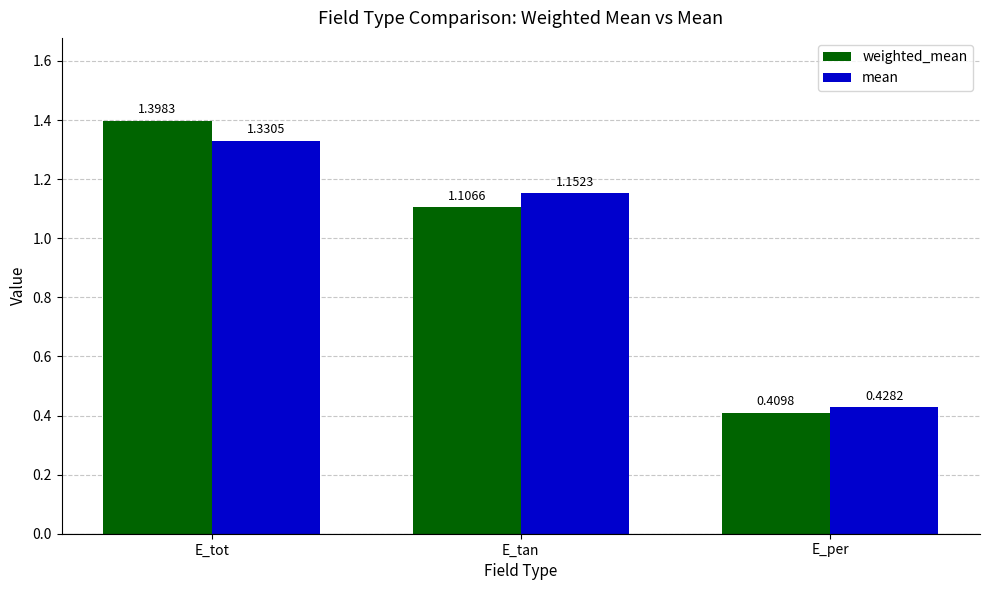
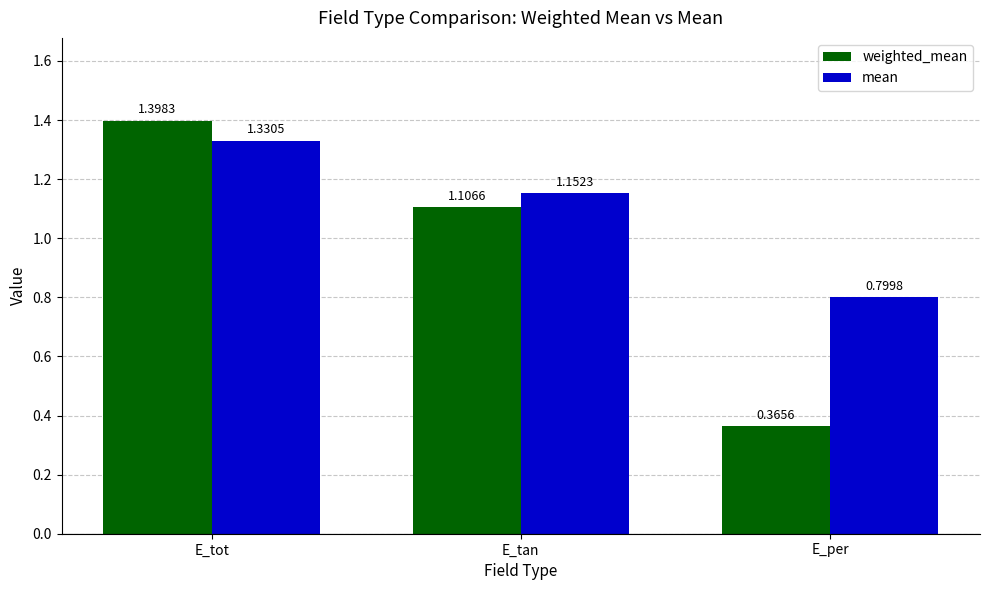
weighted_mean, E_per: 0.4098 -> 0.3656
mean, E_per: 0.4282 -> 0.7998
